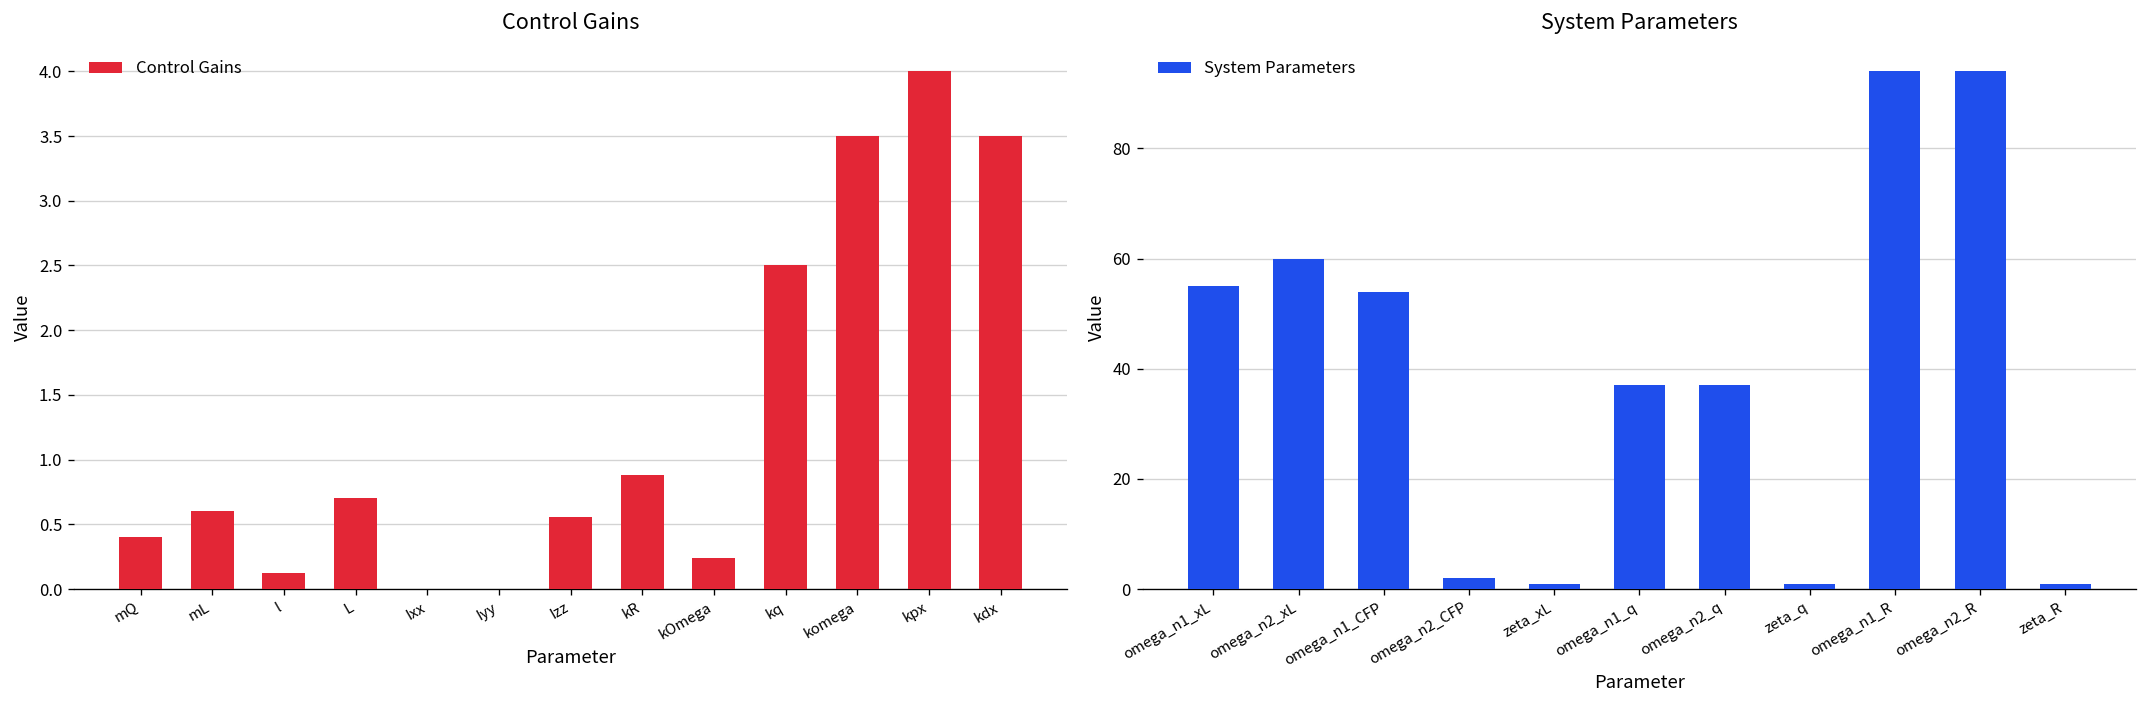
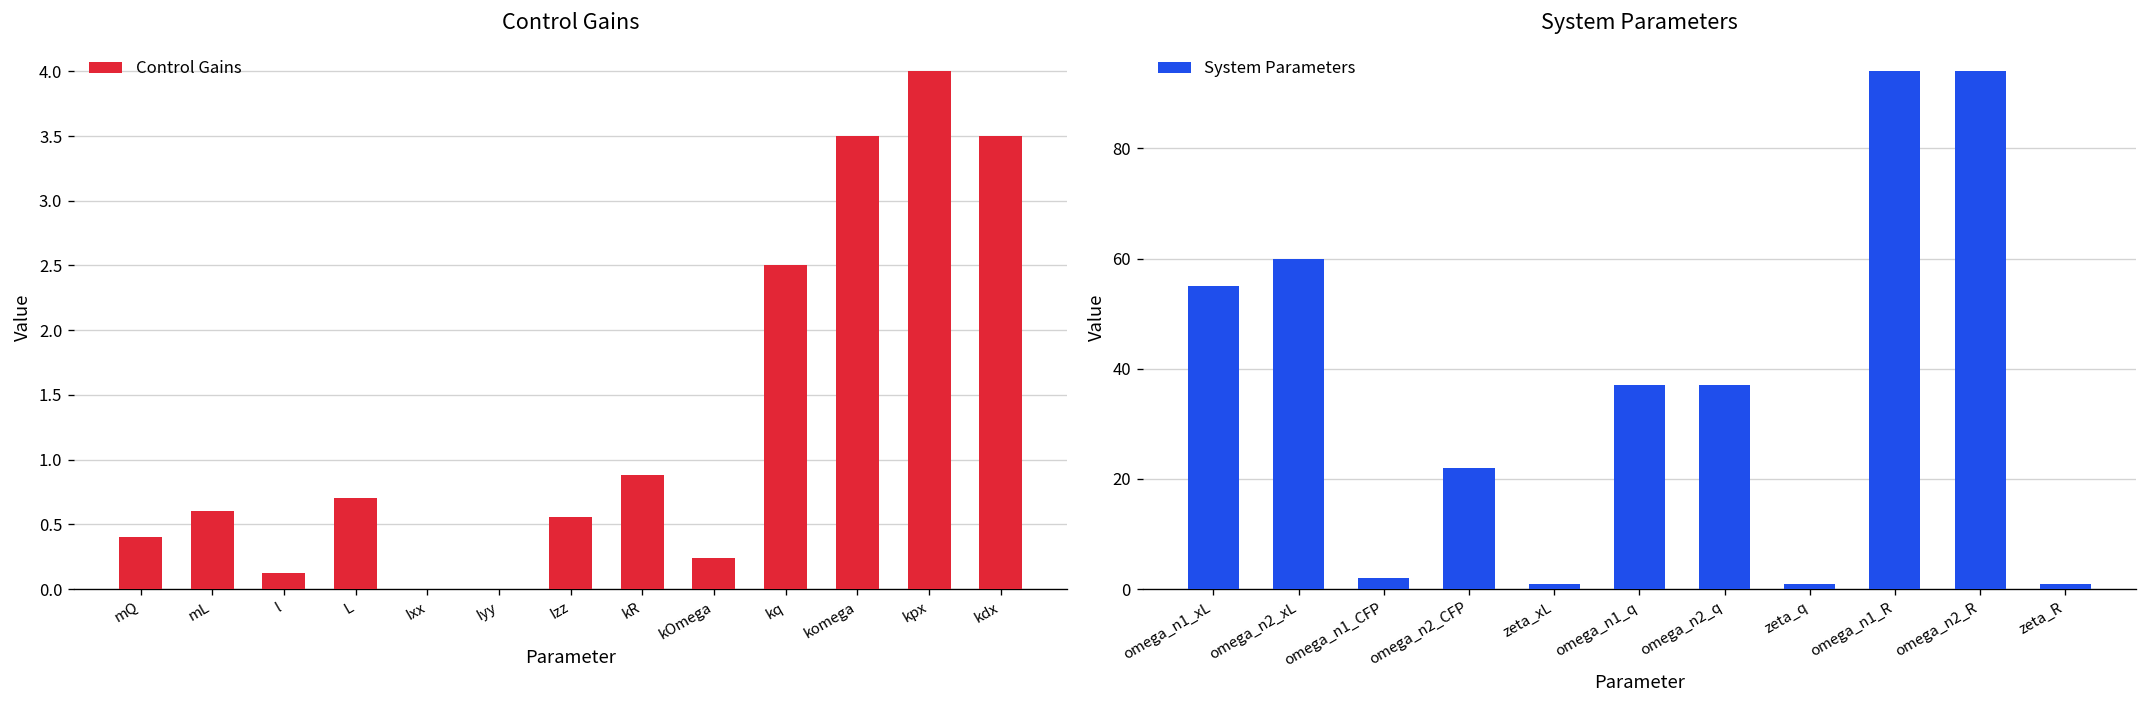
System Parameters, omega_n1_CFP: 54 -> 2
System Parameters, omega_n2_CFP: 2 -> 22
